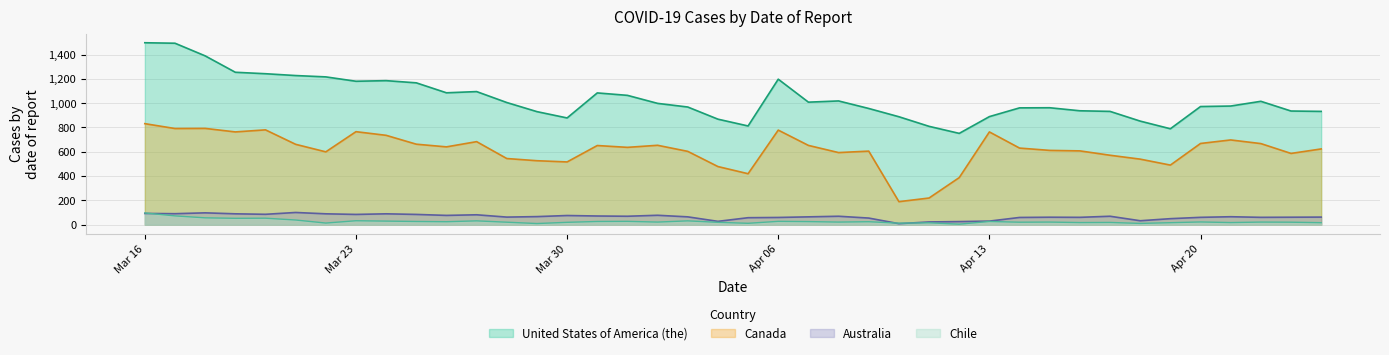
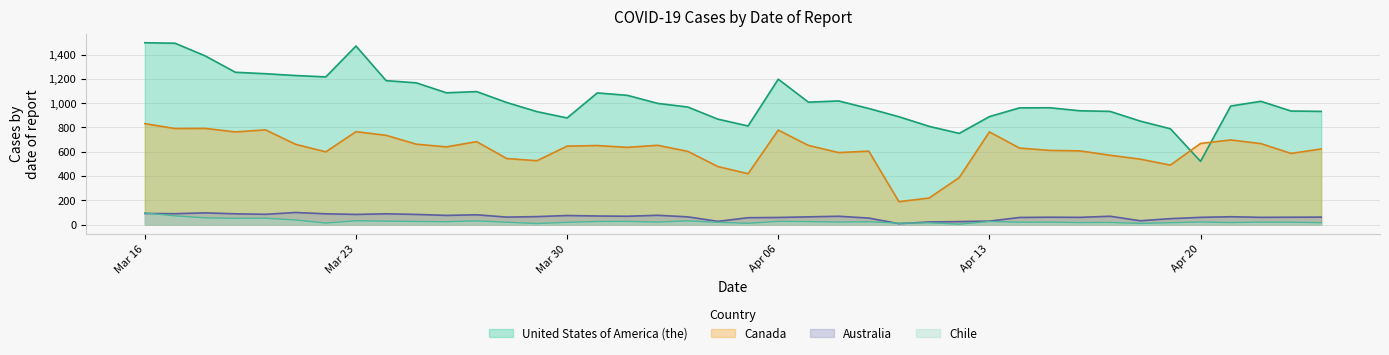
United States of America (the), Mar 23: 1,180 -> 1,470
Canada, Mar 30: 520 -> 650
United States of America (the), Apr 20: 970 -> 520
